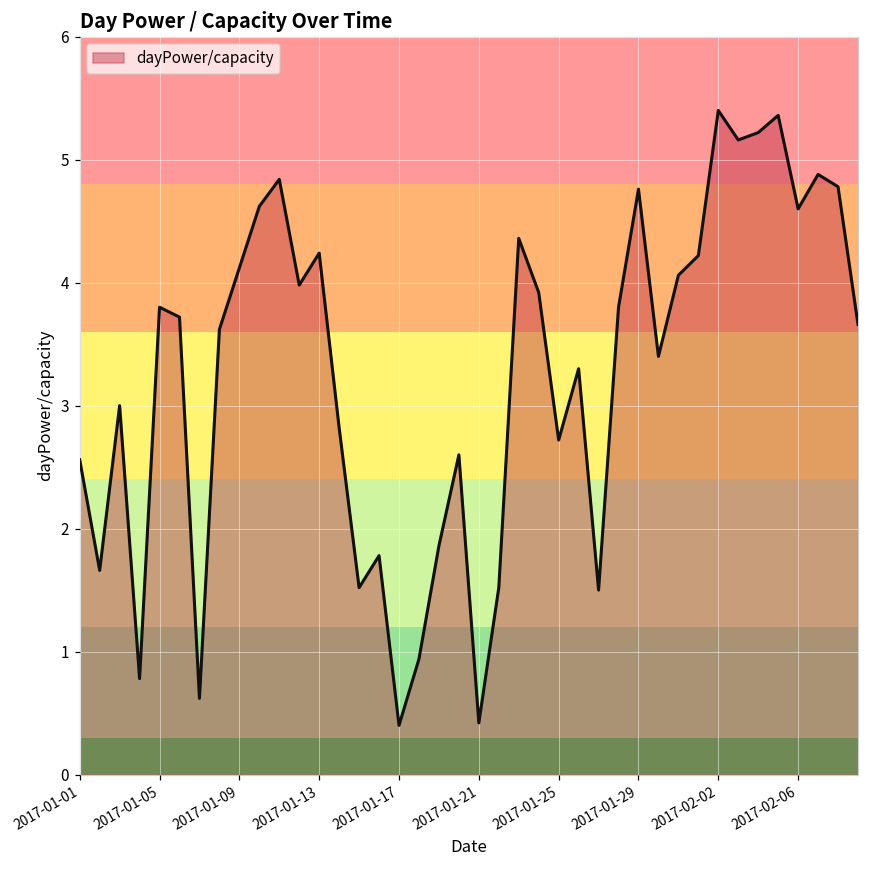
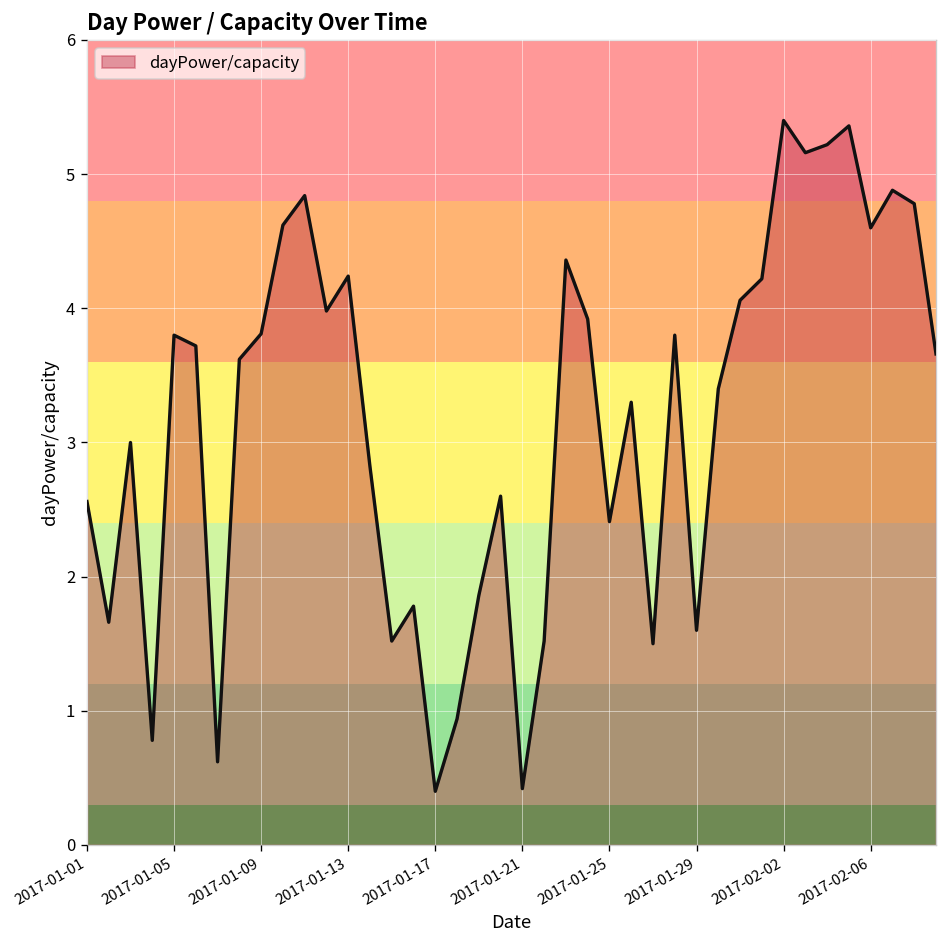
2017-01-09: 4.12 -> 3.81
2017-01-25: 2.72 -> 2.41
2017-01-29: 4.76 -> 1.60
